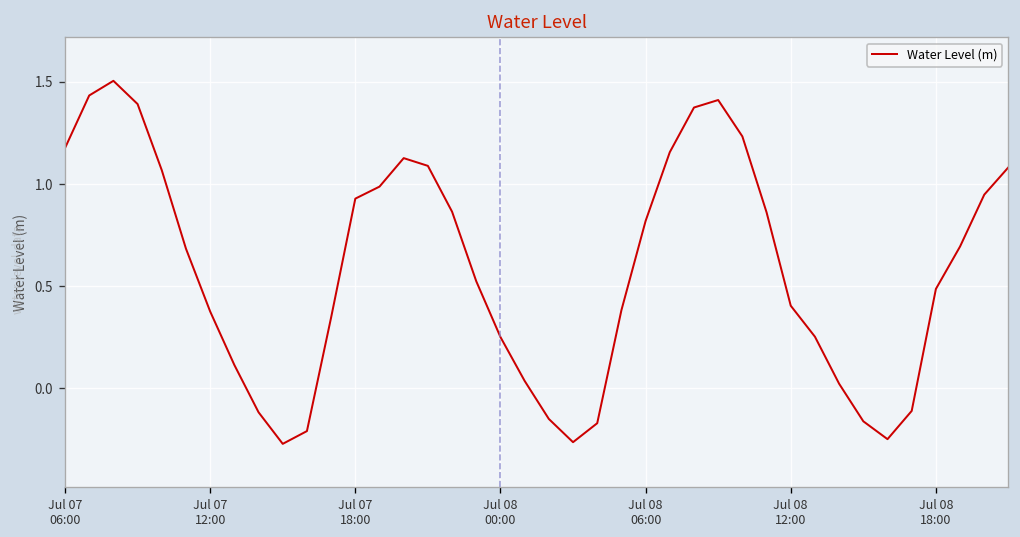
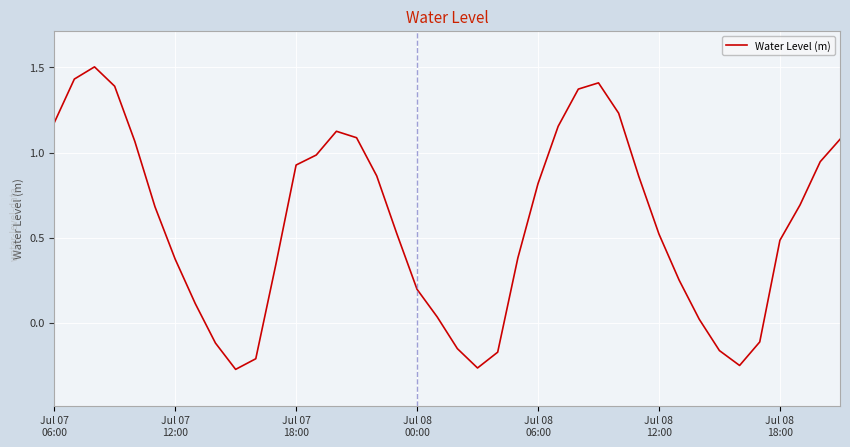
Jul 08 00:00: 0.25 -> 0.20
Jul 08 12:00: 0.40 -> 0.52
